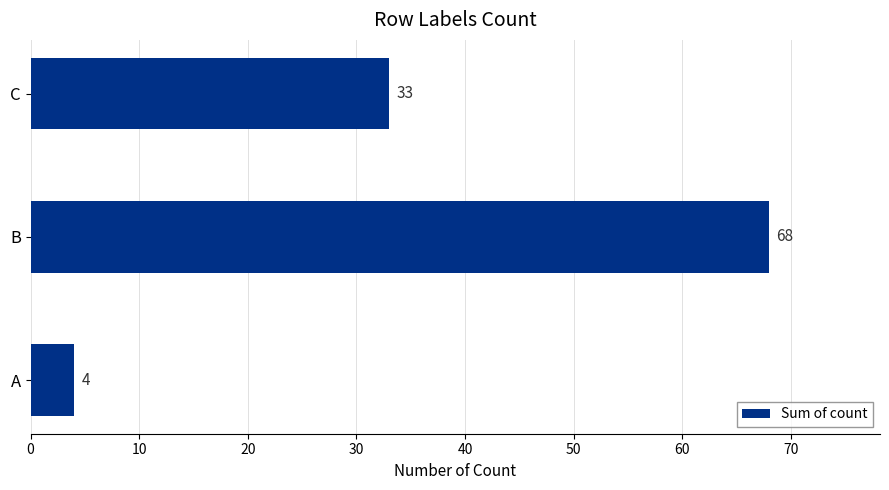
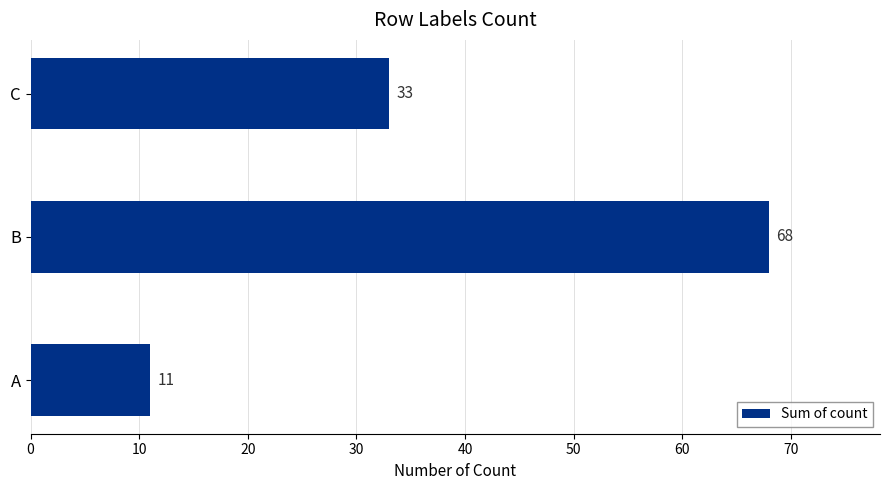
A: 4 -> 11
